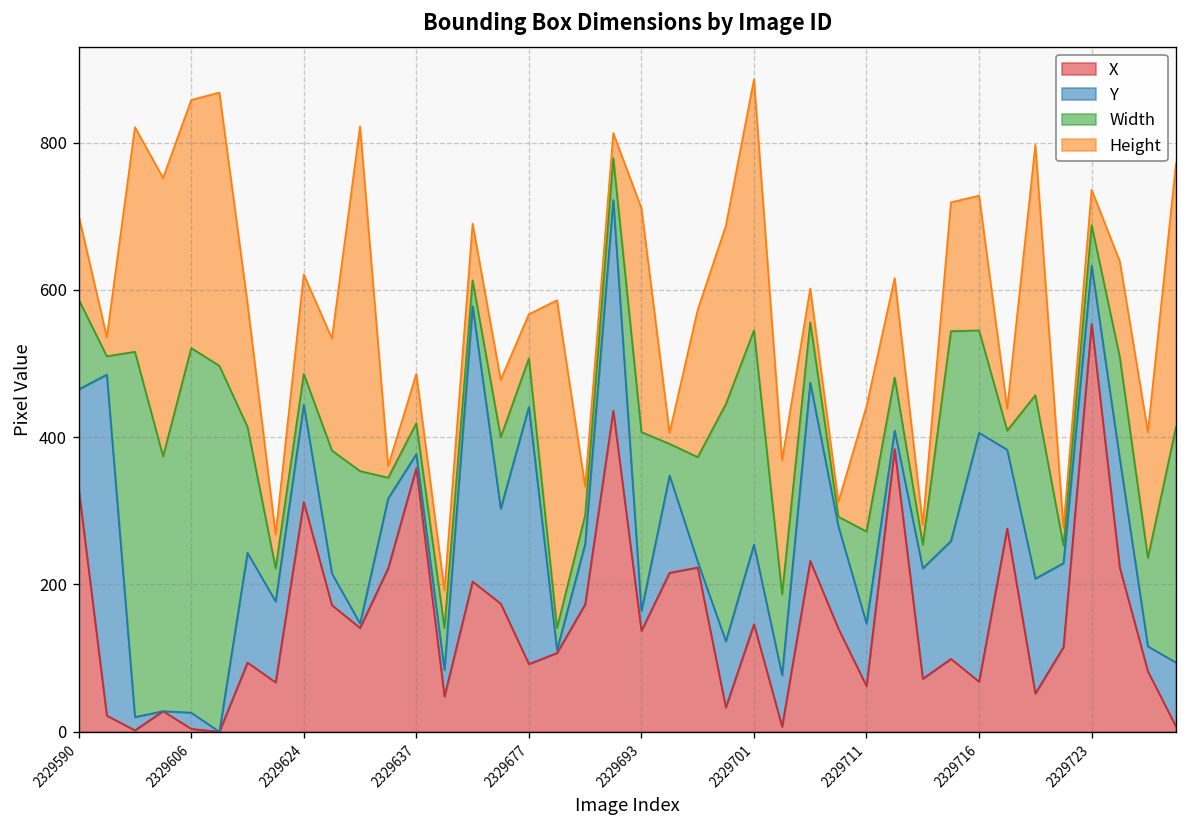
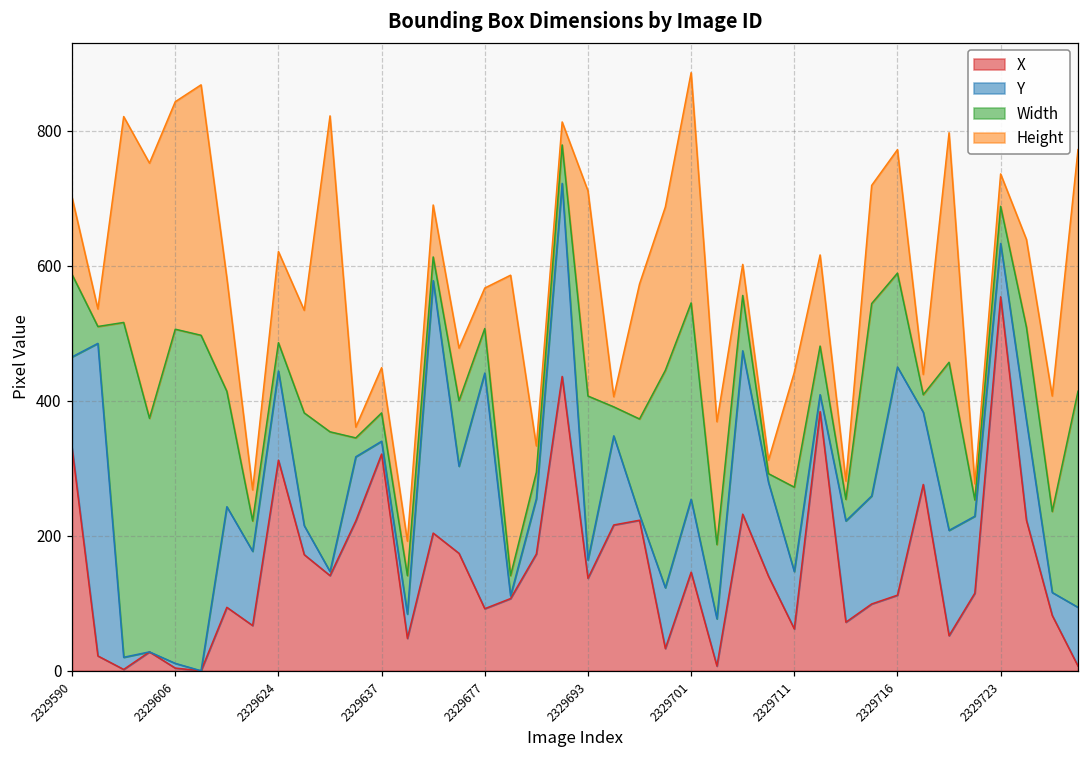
Y, 2329606: 20 -> 10
X, 2329637: 360 -> 320
X, 2329716: 70 -> 110
